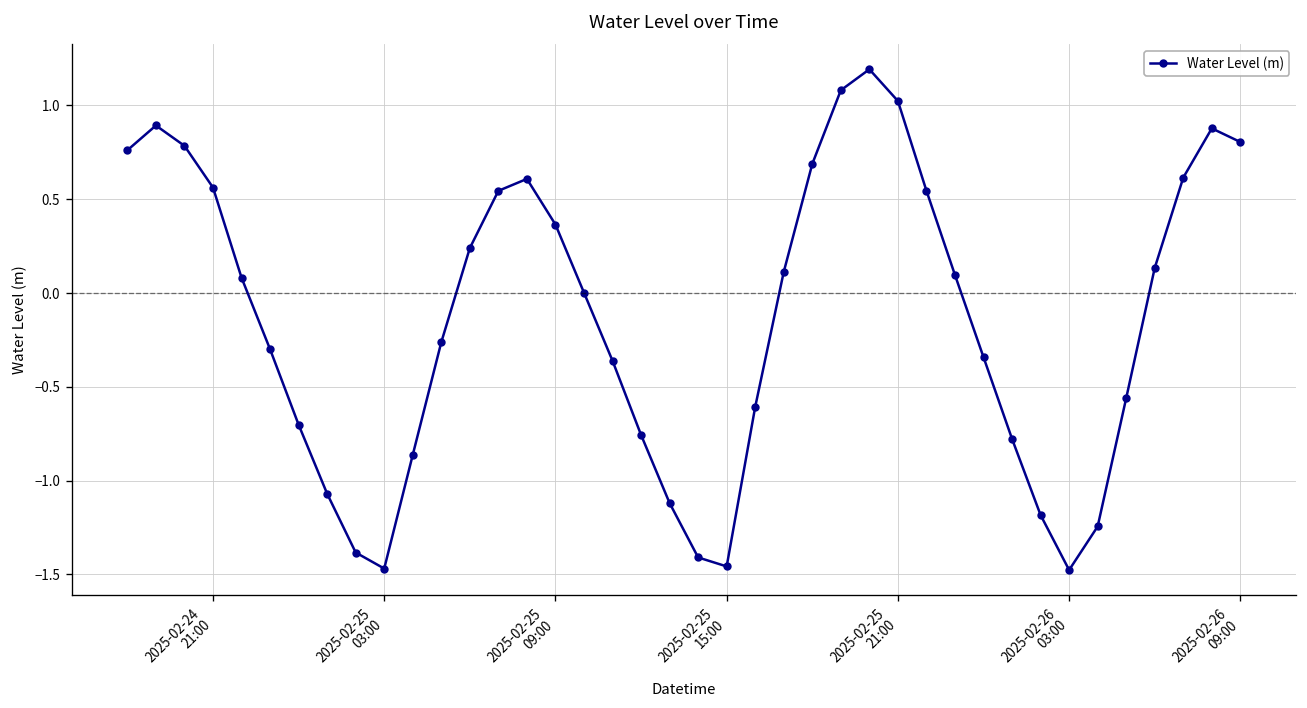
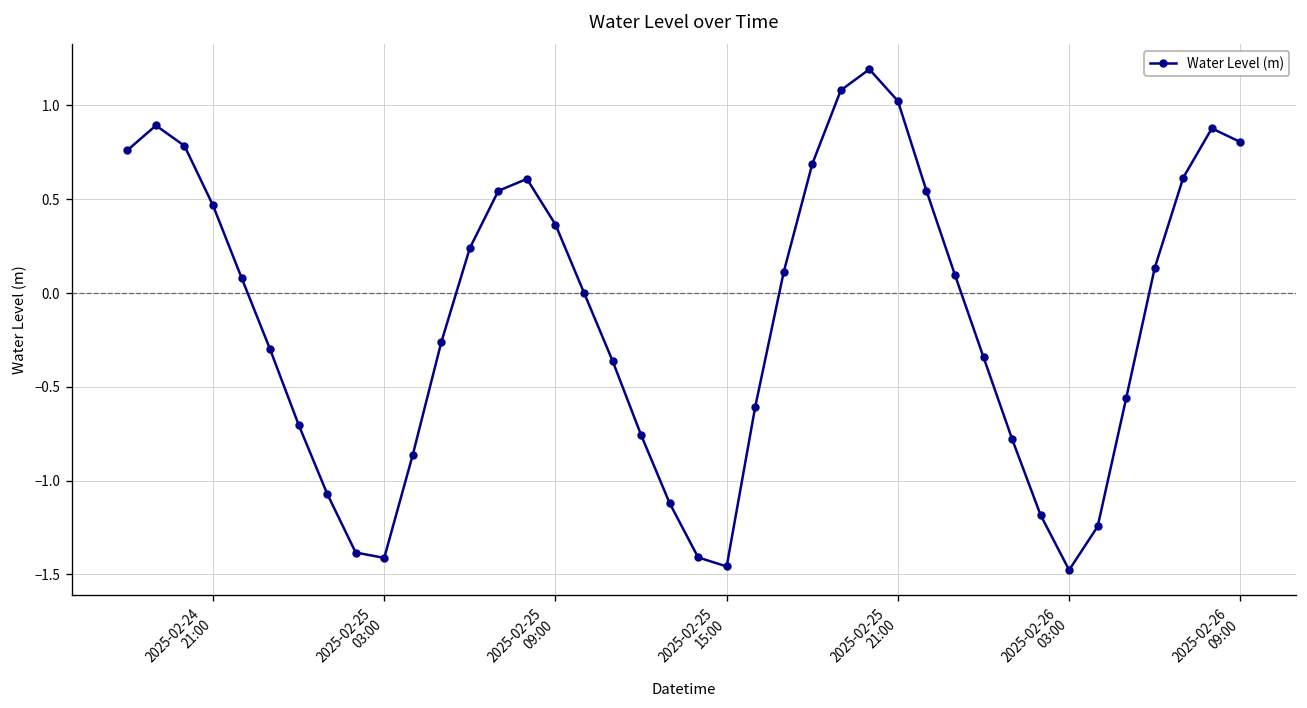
2025-02-24 21:00: 0.56 -> 0.47
2025-02-25 03:00: -1.47 -> -1.41
